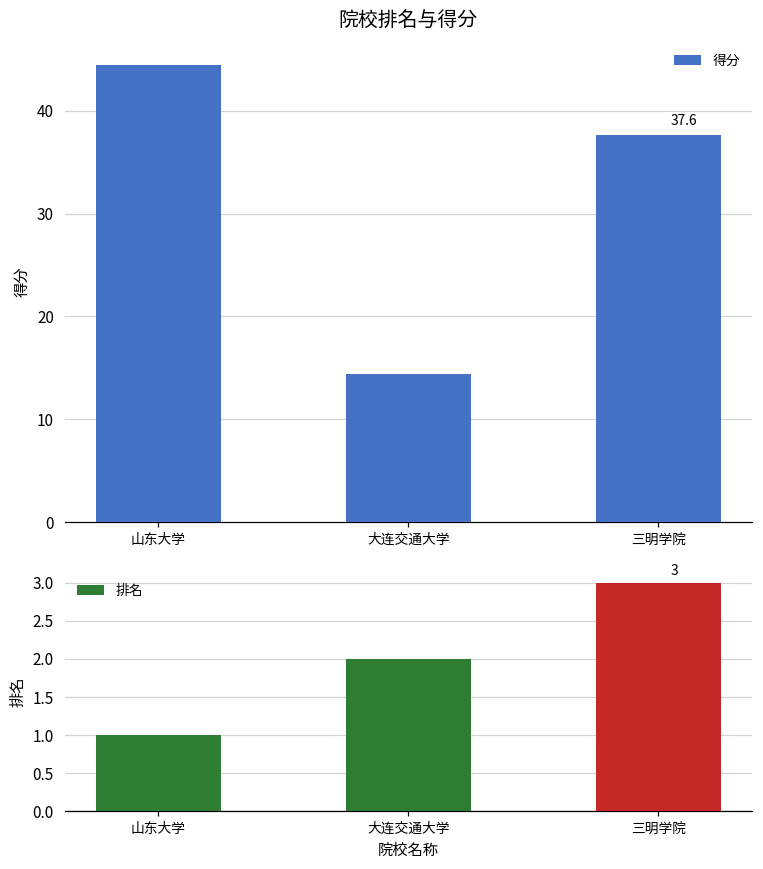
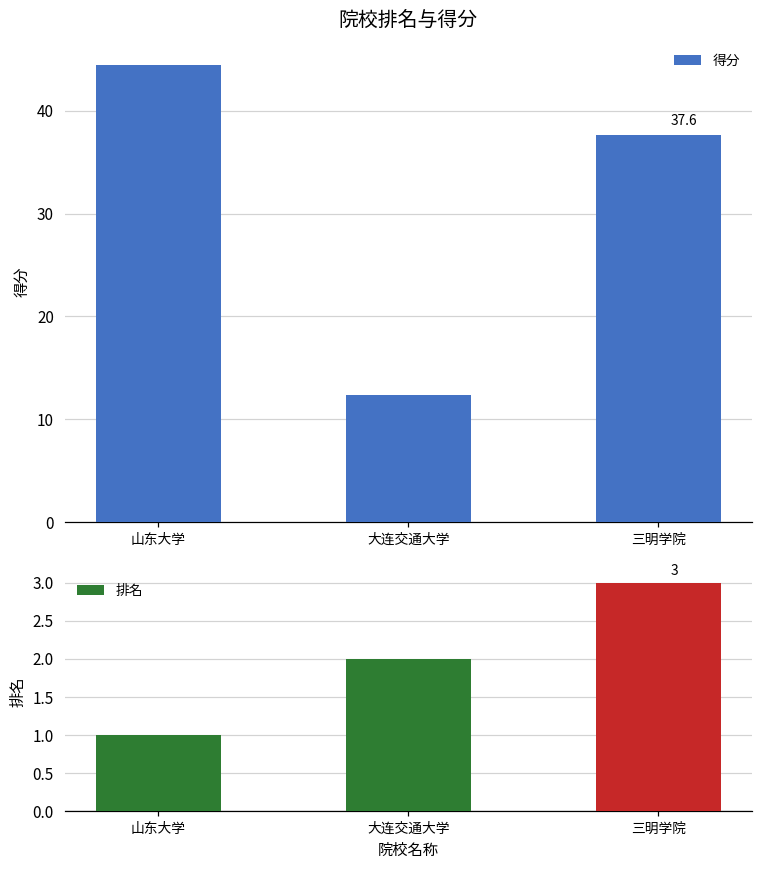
院校排名与得分, 大连交通大学: 14 -> 12
